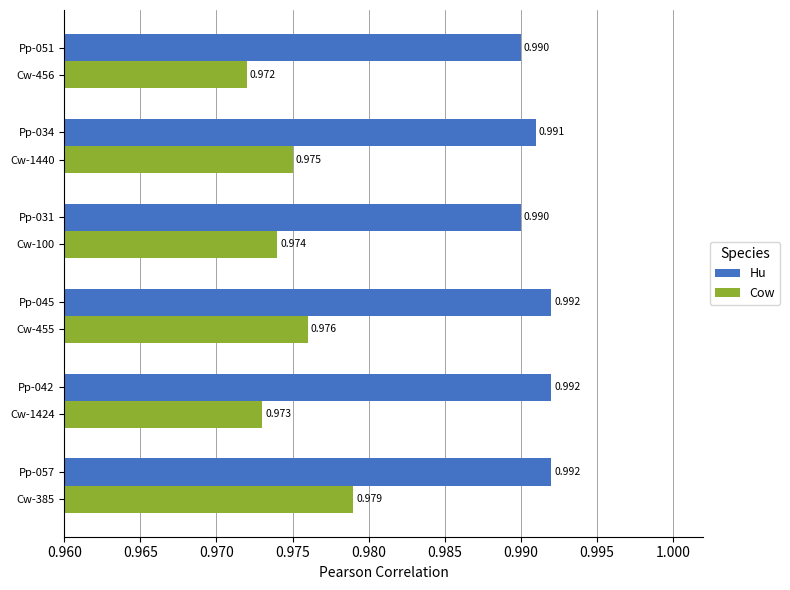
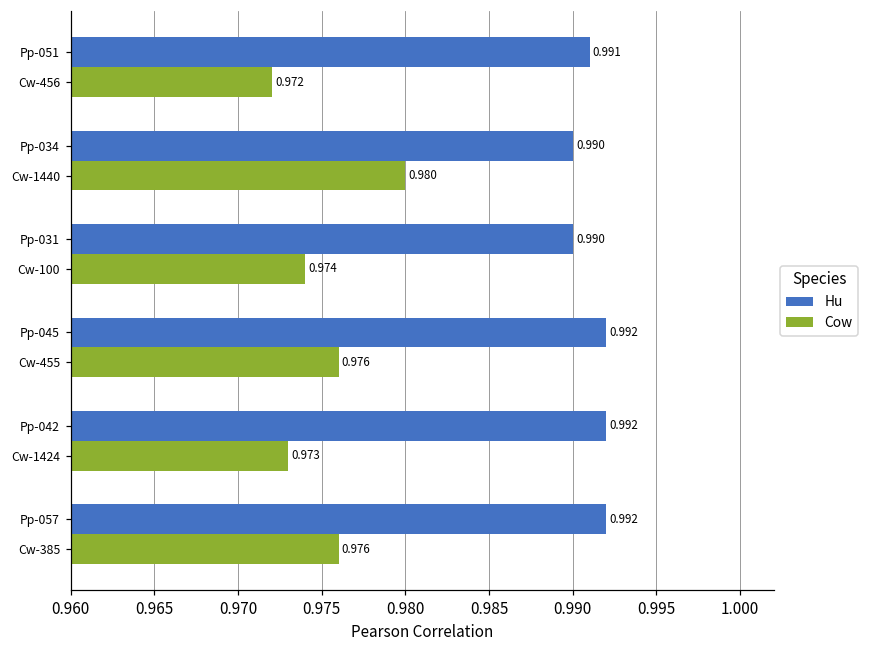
Hu, Pp-051: 0.990 -> 0.991
Hu, Pp-034: 0.991 -> 0.990
Cow, Cw-1440: 0.975 -> 0.980
Cow, Cw-385: 0.979 -> 0.976
